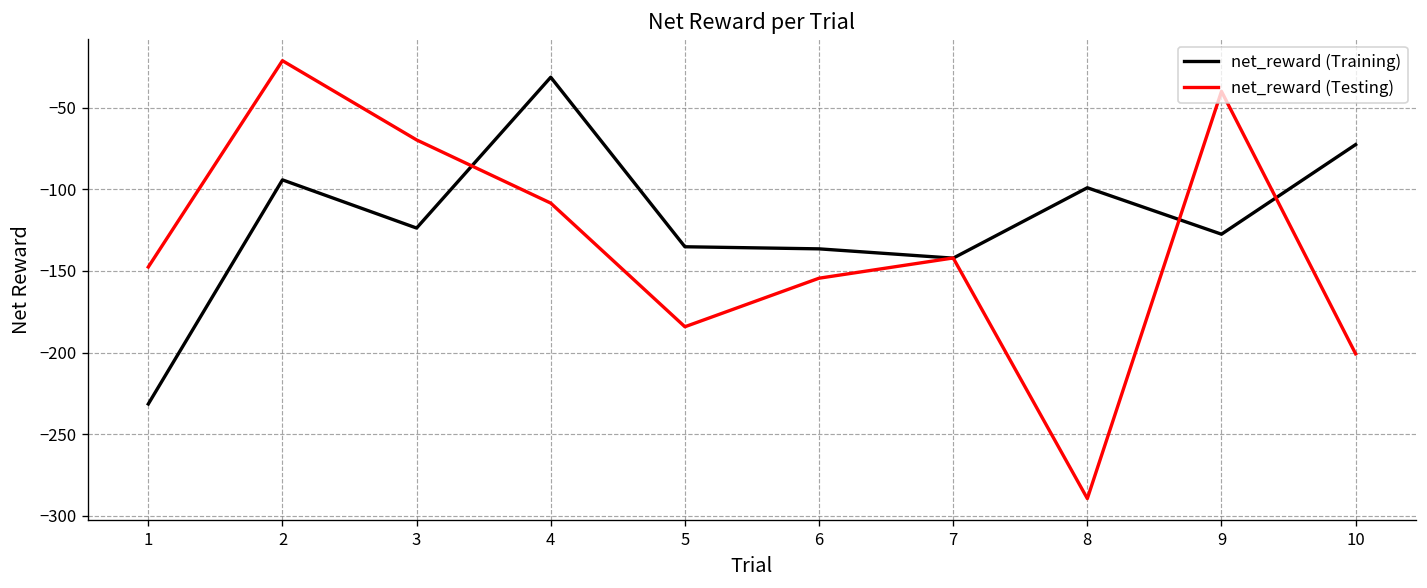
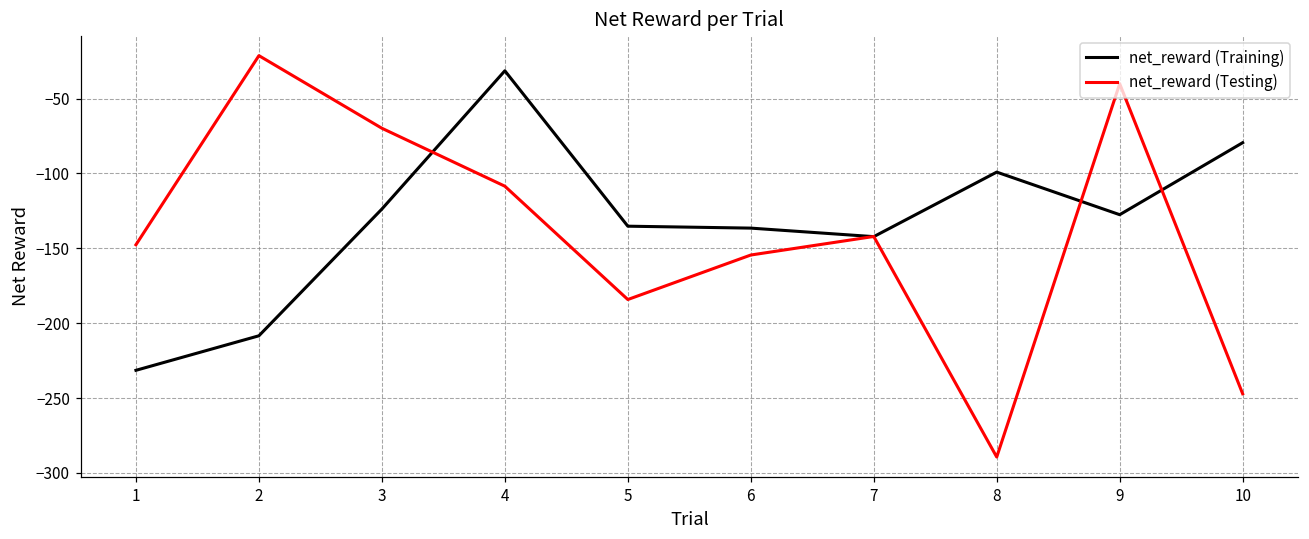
net_reward (Training), 2: -94 -> -208
net_reward (Training), 10: -73 -> -79
net_reward (Testing), 10: -201 -> -247
